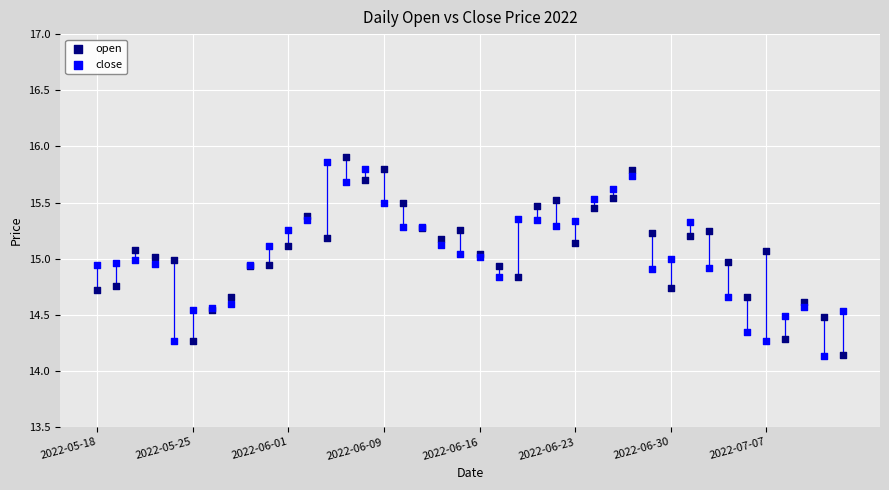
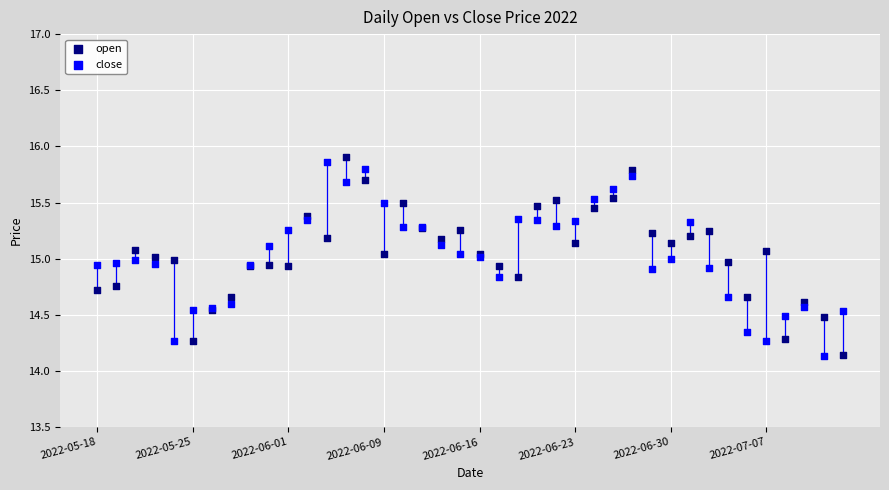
open, 2022-06-01: 15.11 -> 14.93
open, 2022-06-09: 15.80 -> 15.04
open, 2022-06-30: 14.74 -> 15.14
